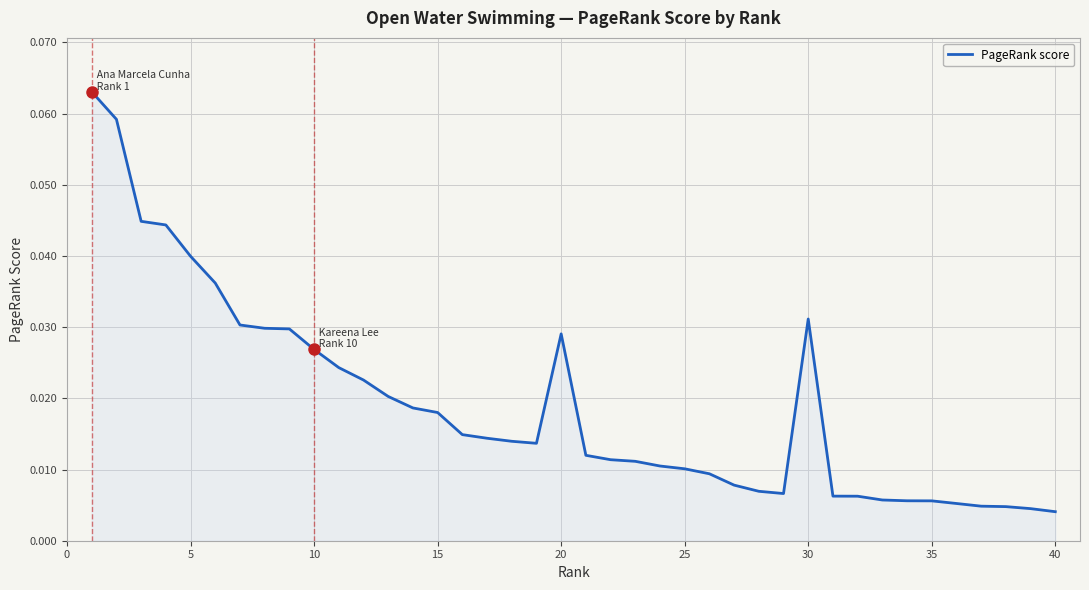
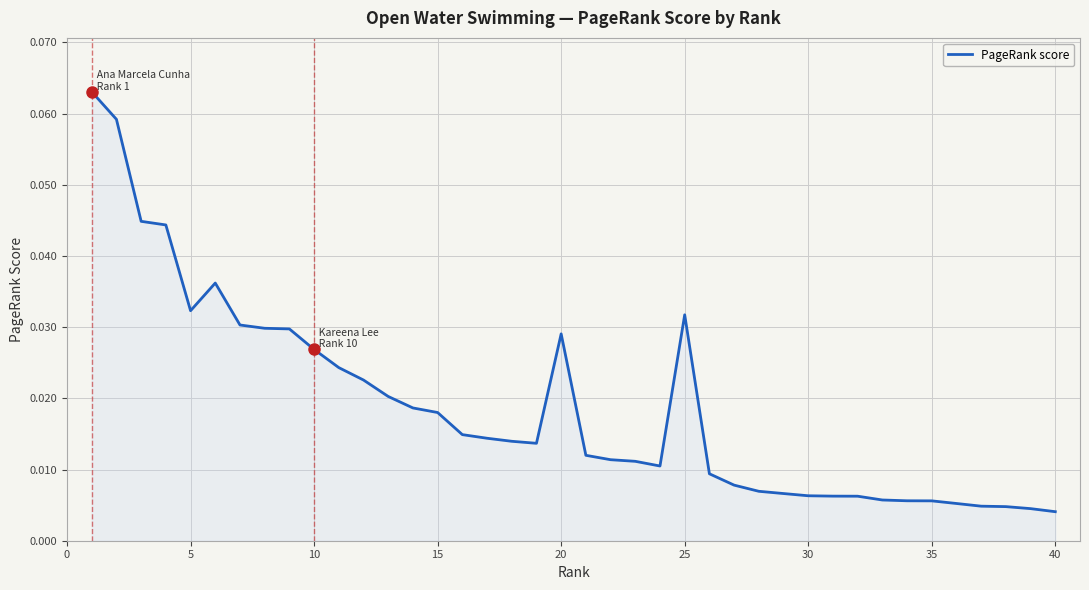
PageRank score, 5: 0.040 -> 0.032
PageRank score, 25: 0.010 -> 0.032
PageRank score, 30: 0.031 -> 0.006
